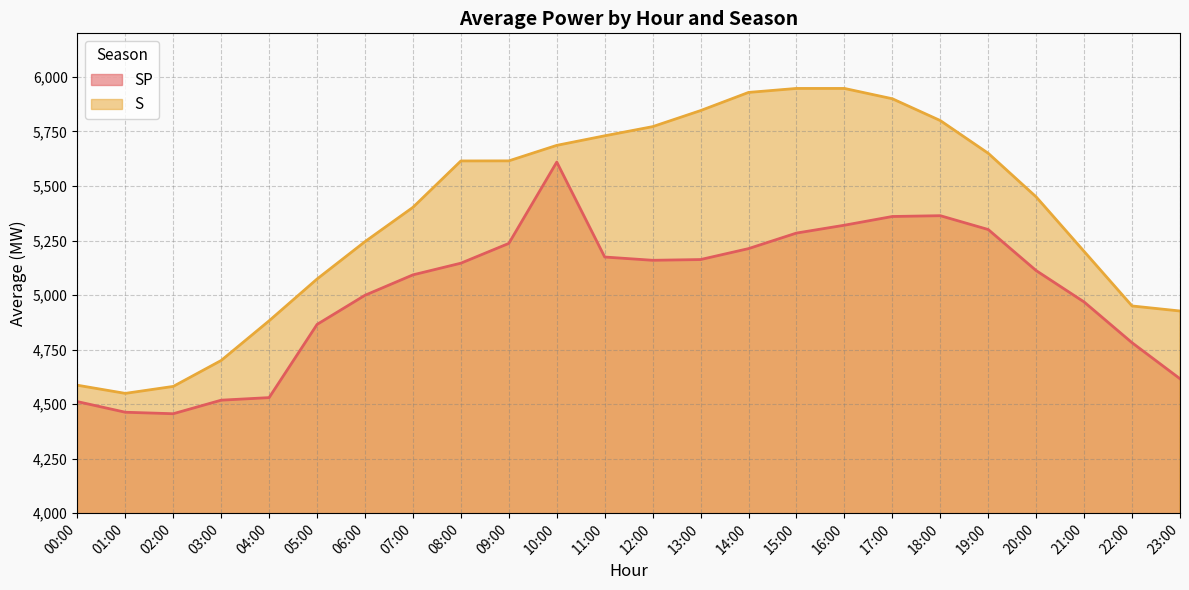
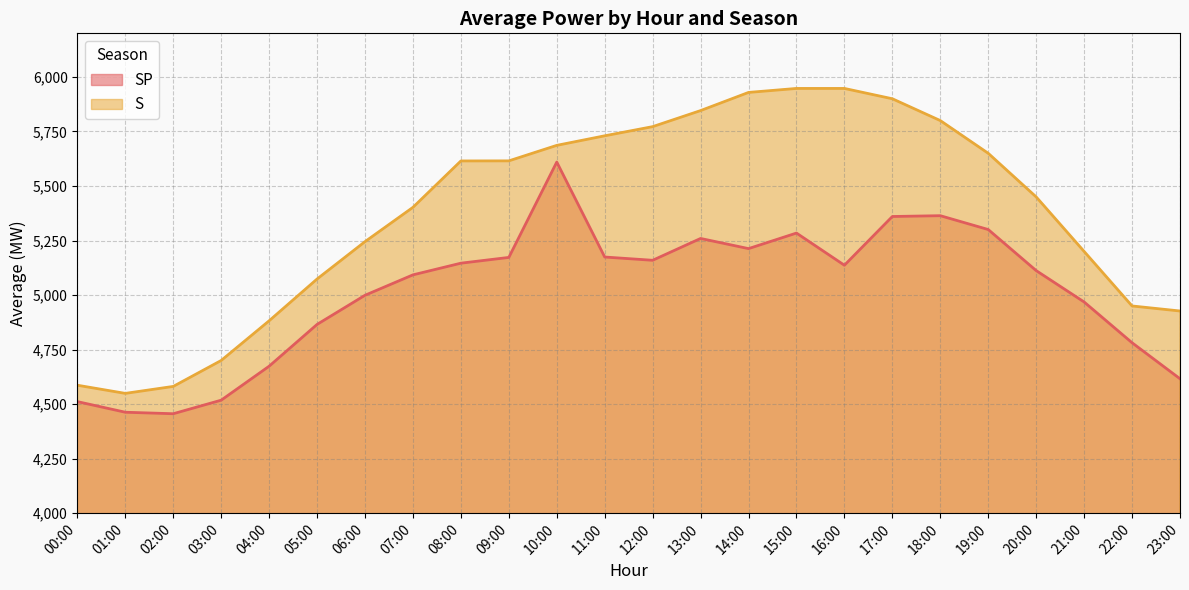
SP, 04:00: 4,530 -> 4,670
SP, 09:00: 5,240 -> 5,170
SP, 13:00: 5,160 -> 5,260
SP, 16:00: 5,320 -> 5,140
